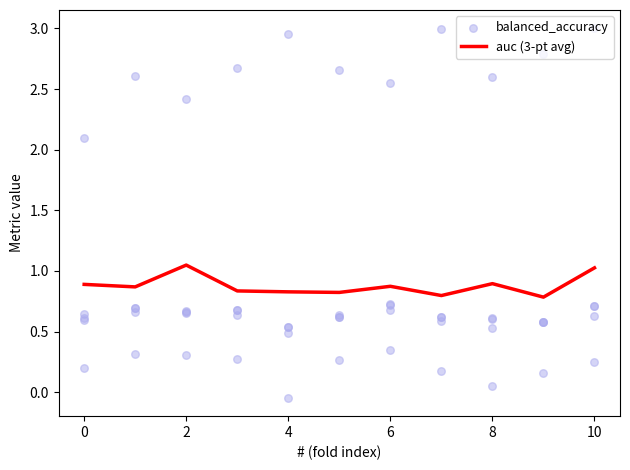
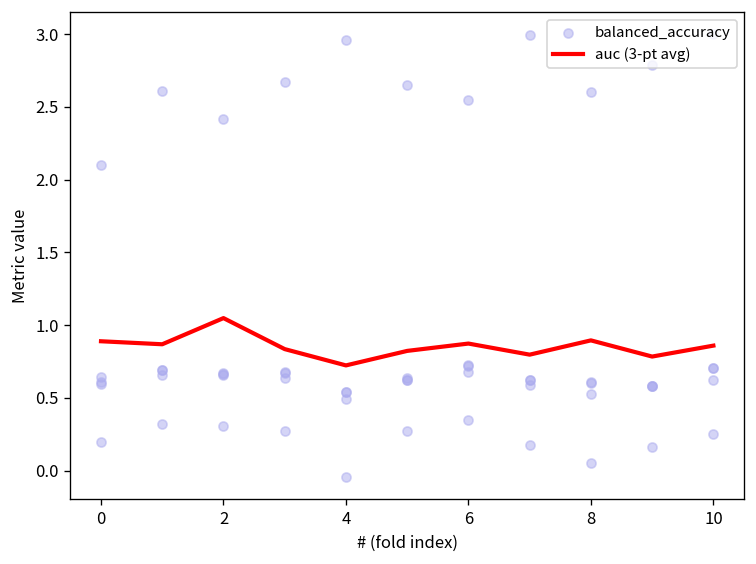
auc (3-pt avg), 4: 0.83 -> 0.72
auc (3-pt avg), 10: 1.03 -> 0.86
